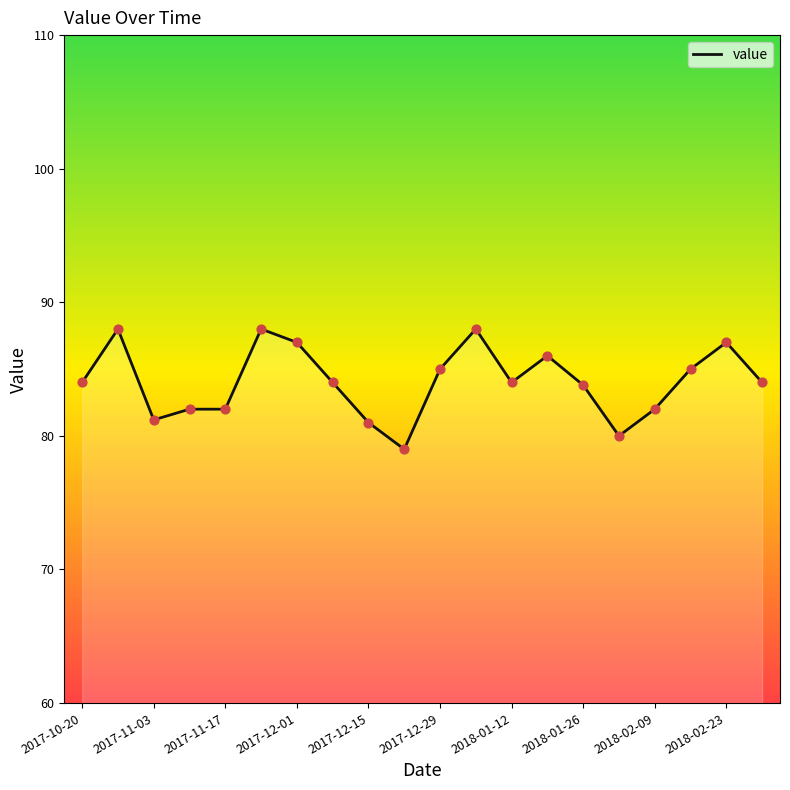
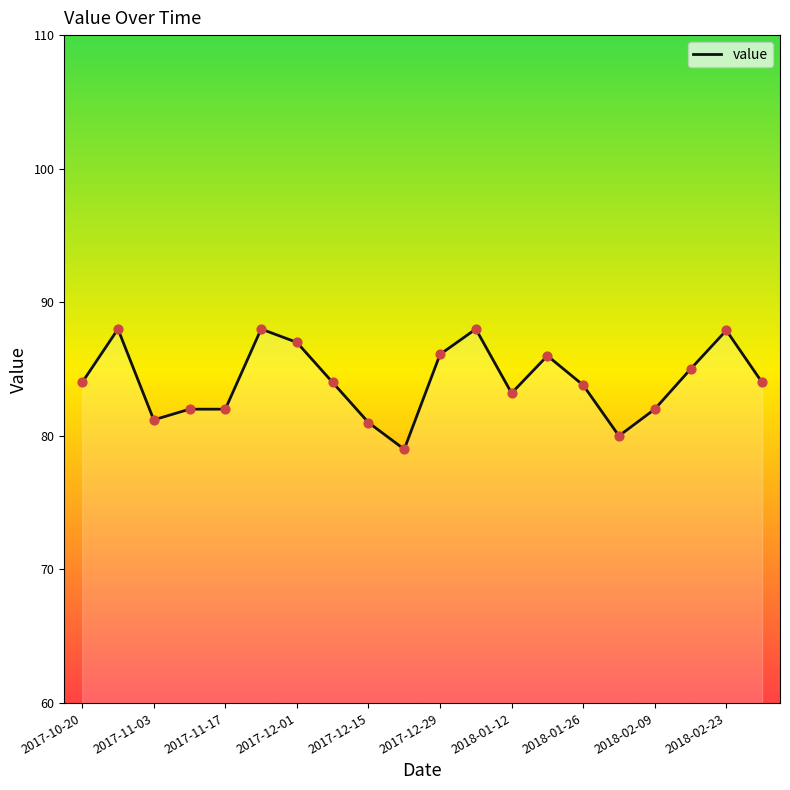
2017-12-29: 85.0 -> 86.1
2018-01-12: 84.0 -> 83.2
2018-02-23: 87.0 -> 87.9
